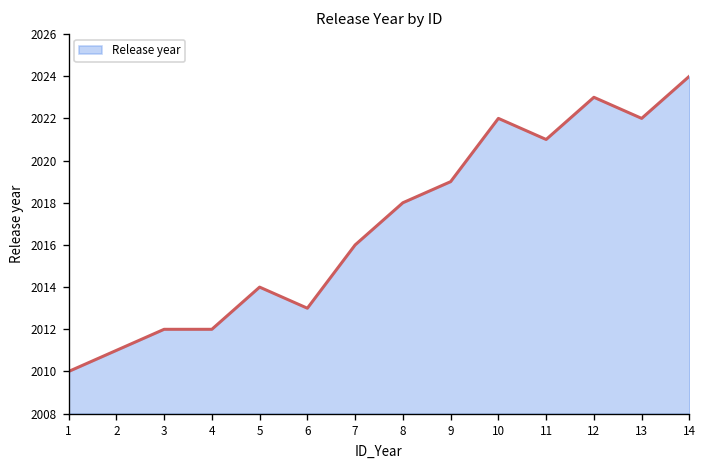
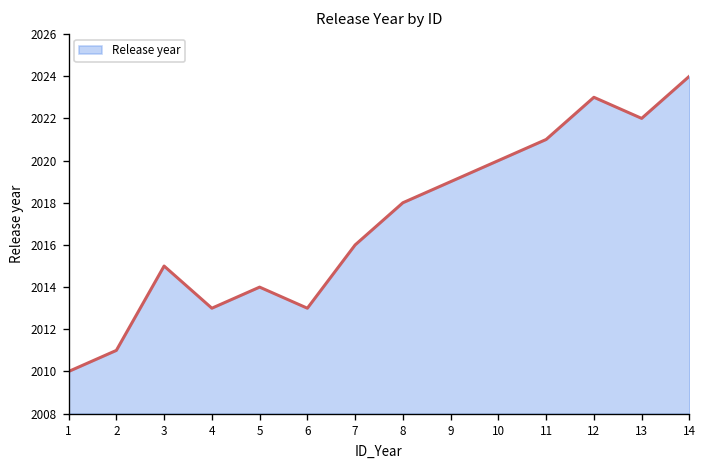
3: 2012 -> 2015
4: 2012 -> 2013
10: 2022 -> 2020
